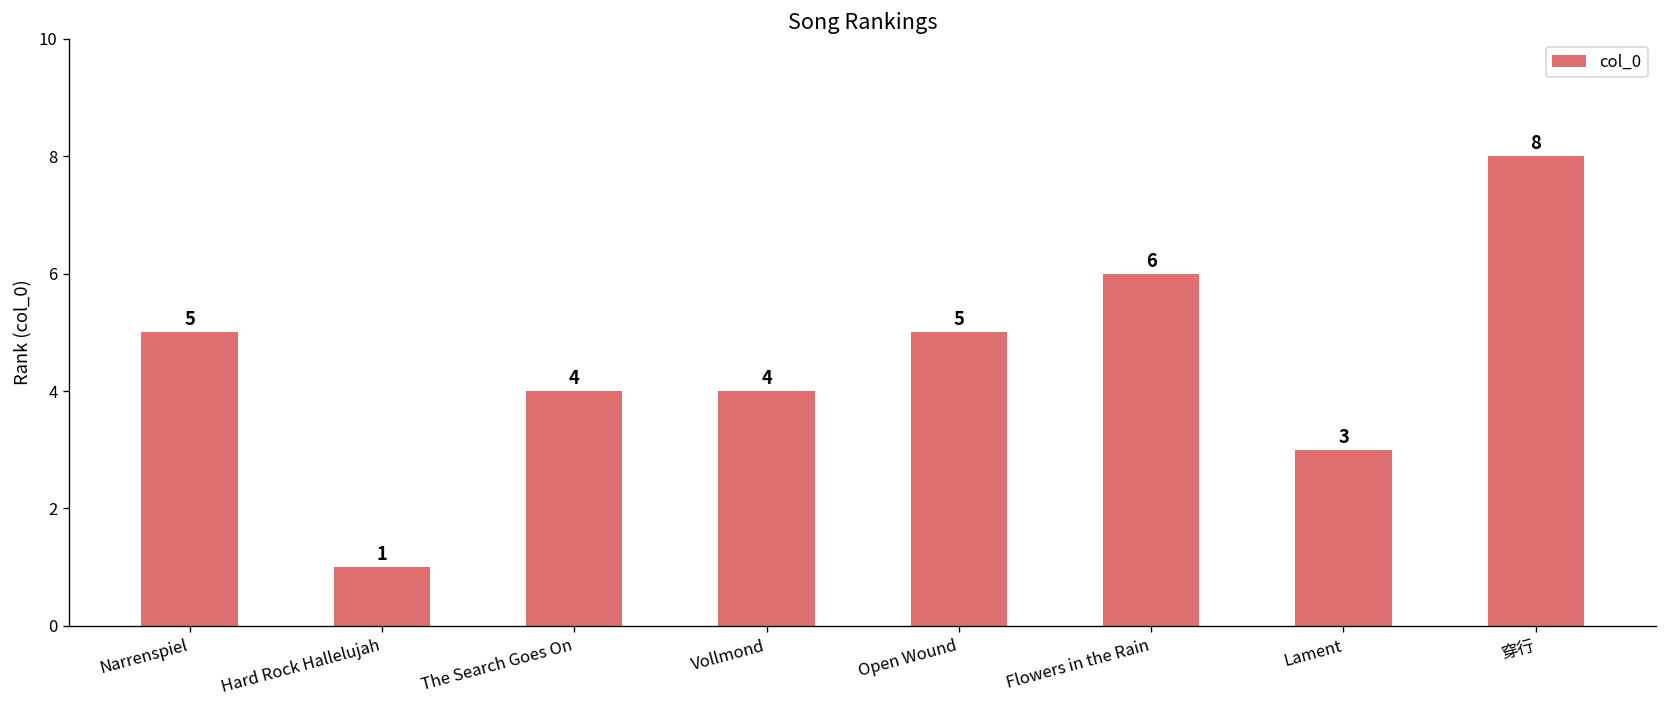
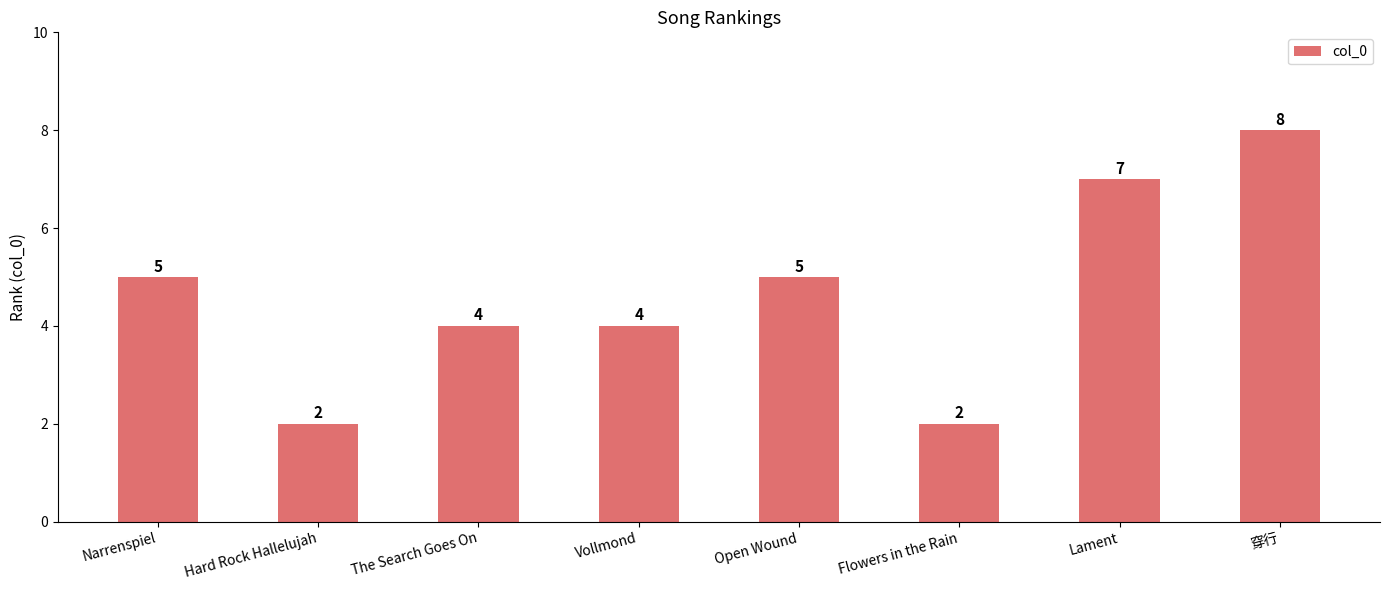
Hard Rock Hallelujah: 1 -> 2
Flowers in the Rain: 6 -> 2
Lament: 3 -> 7
